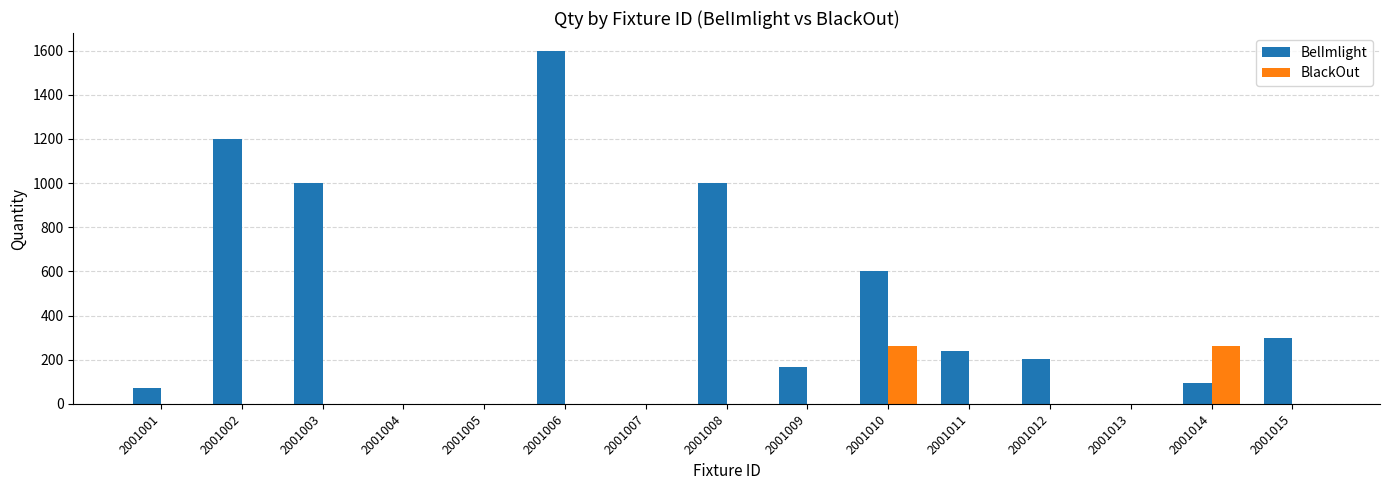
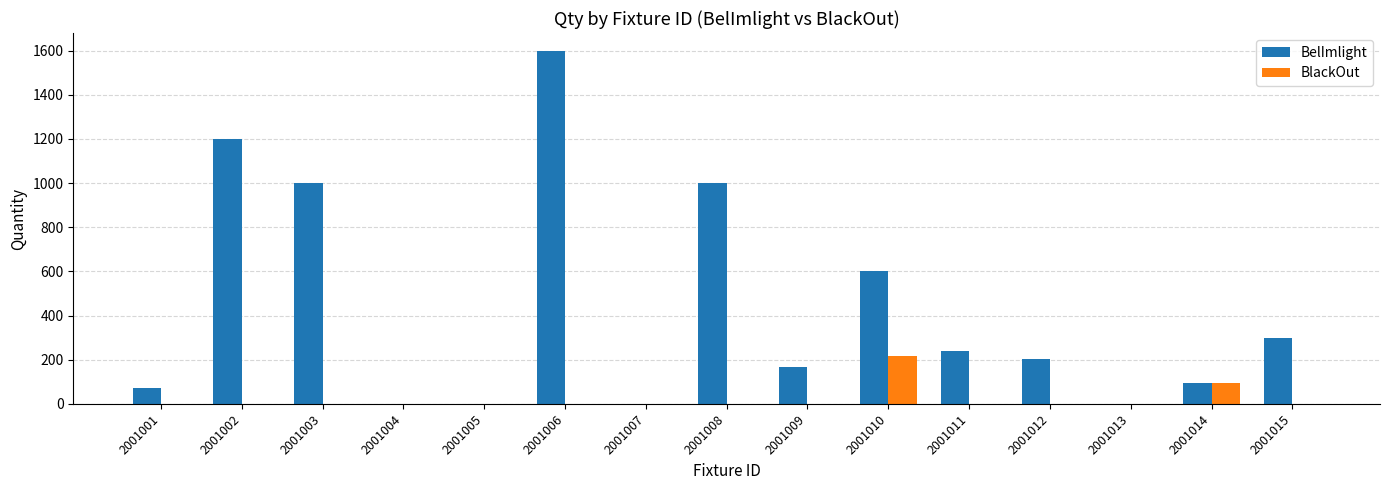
BlackOut, 2001010: 260 -> 220
BlackOut, 2001014: 260 -> 100
